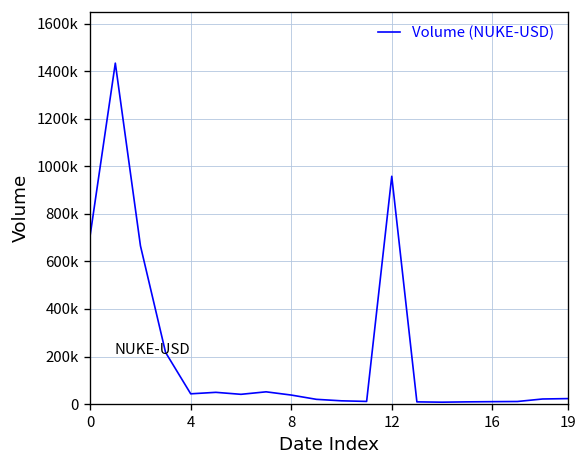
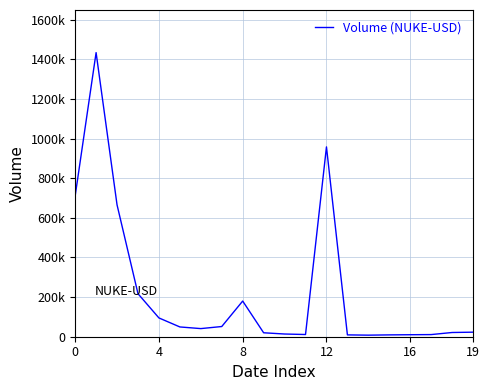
4: 40000 -> 90000
8: 40000 -> 180000
